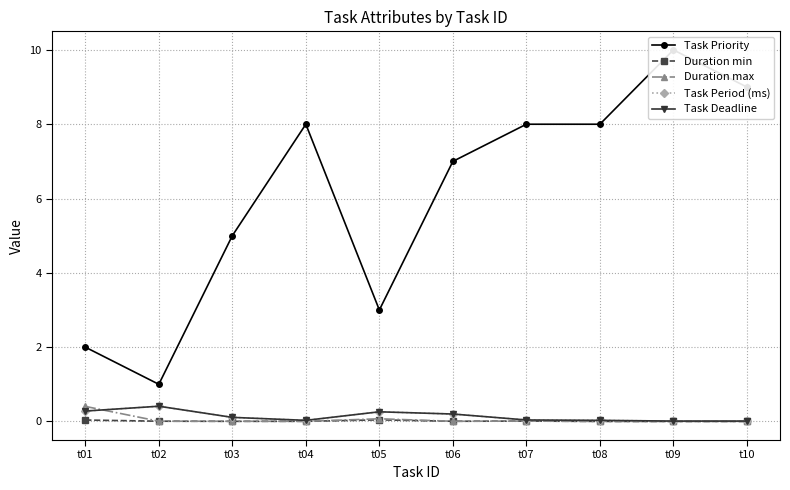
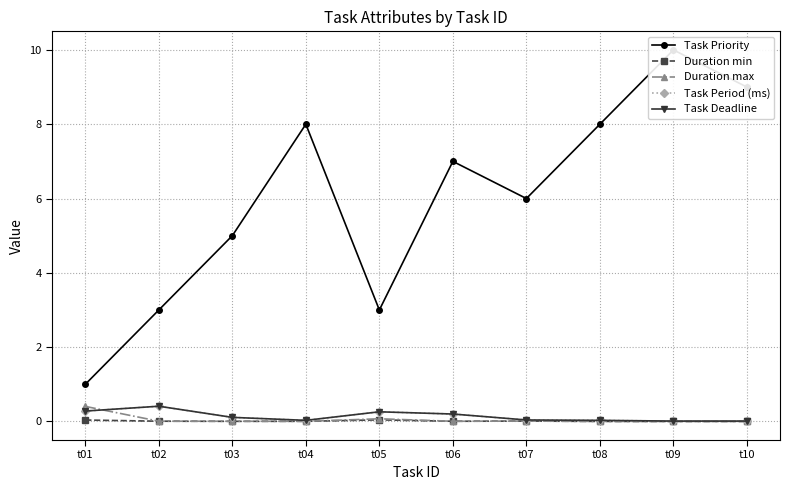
Task Priority, t01: 2 -> 1
Task Priority, t02: 1 -> 3
Task Priority, t07: 8 -> 6
